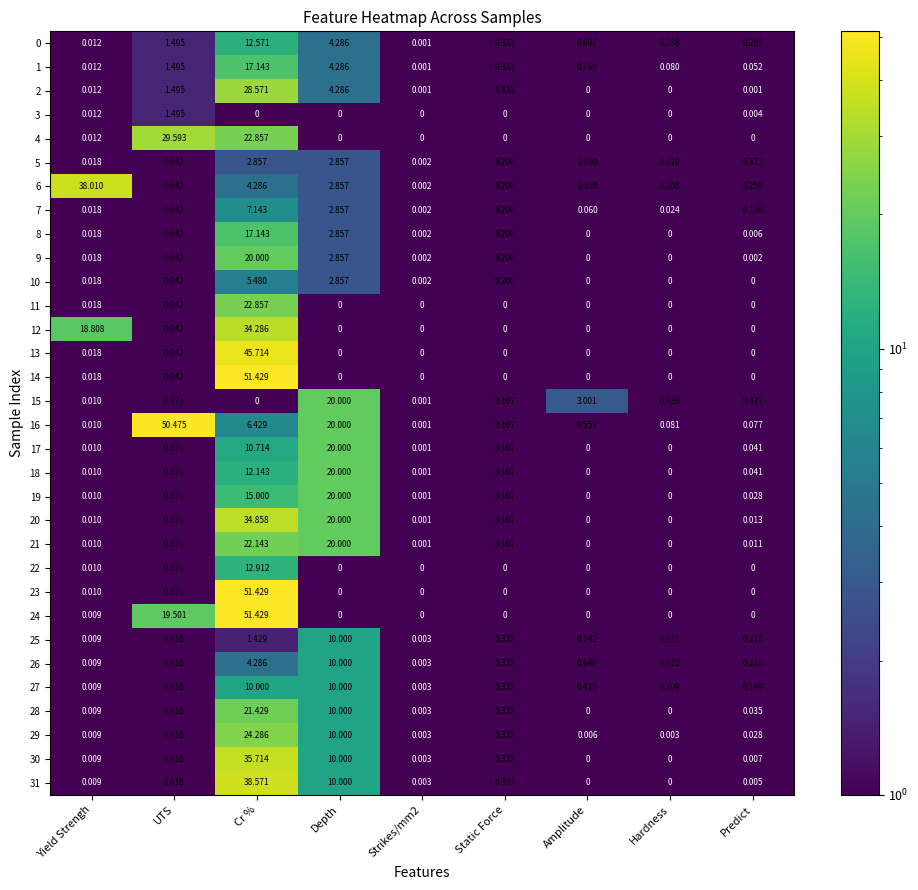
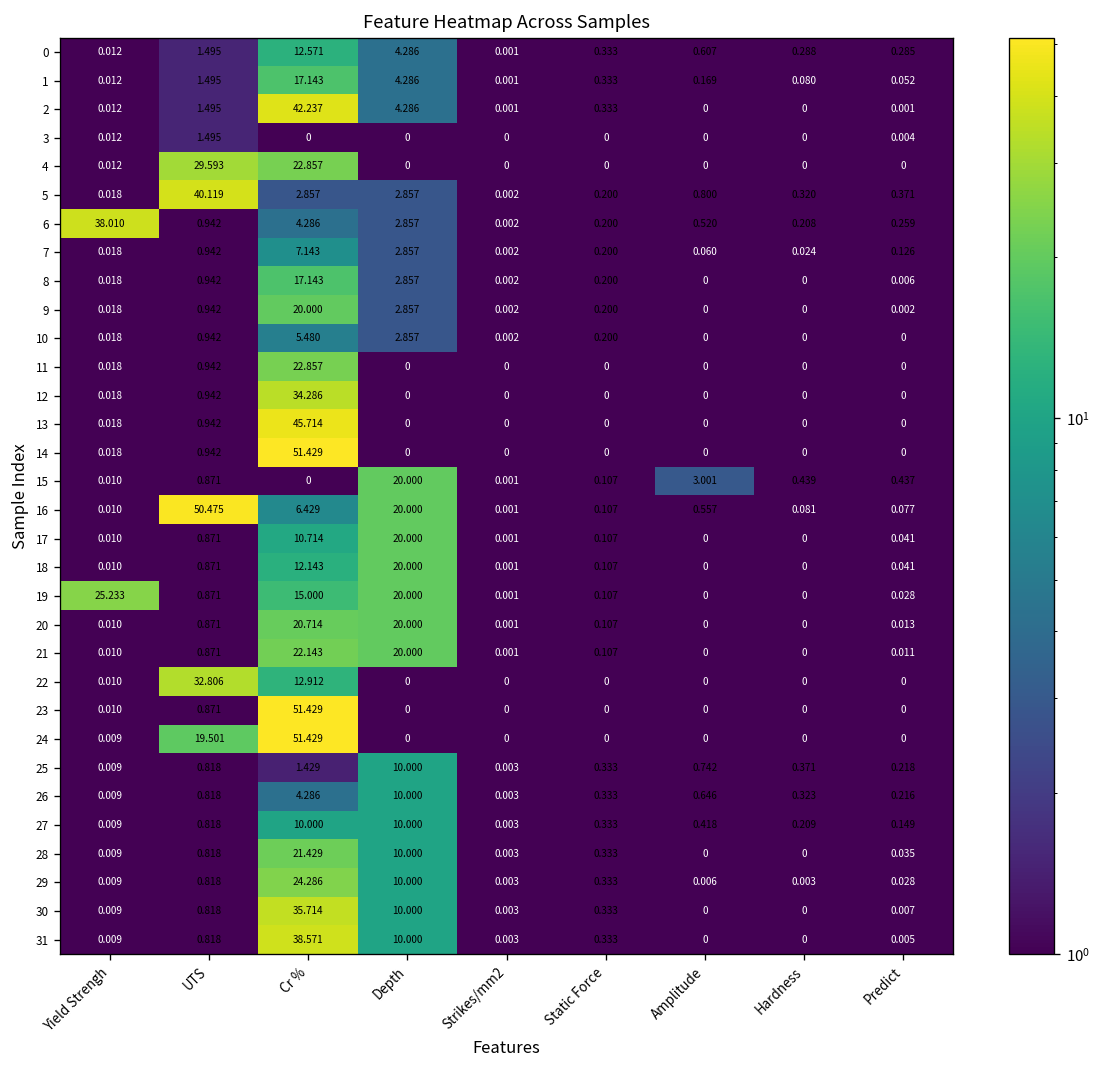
2, Cr %: 28.571 -> 42.237
5, UTS: 0.942 -> 40.119
12, Yield Strengh: 18.808 -> 0.018
19, Yield Strengh: 0.010 -> 25.233
20, Cr %: 34.858 -> 20.714
22, UTS: 0.871 -> 32.806
